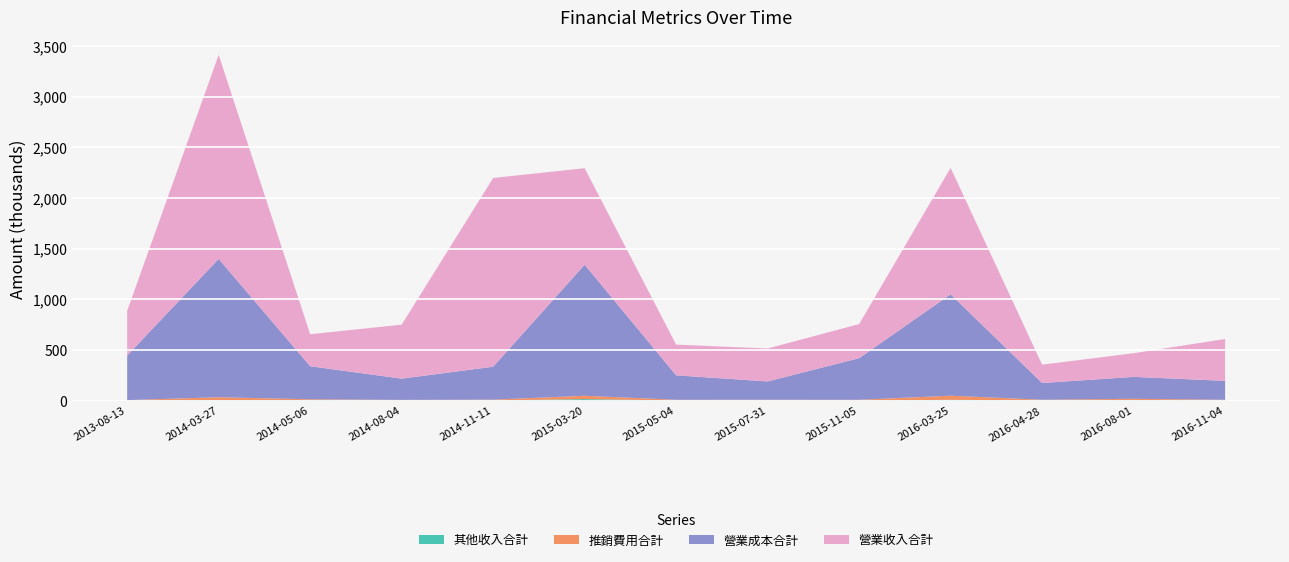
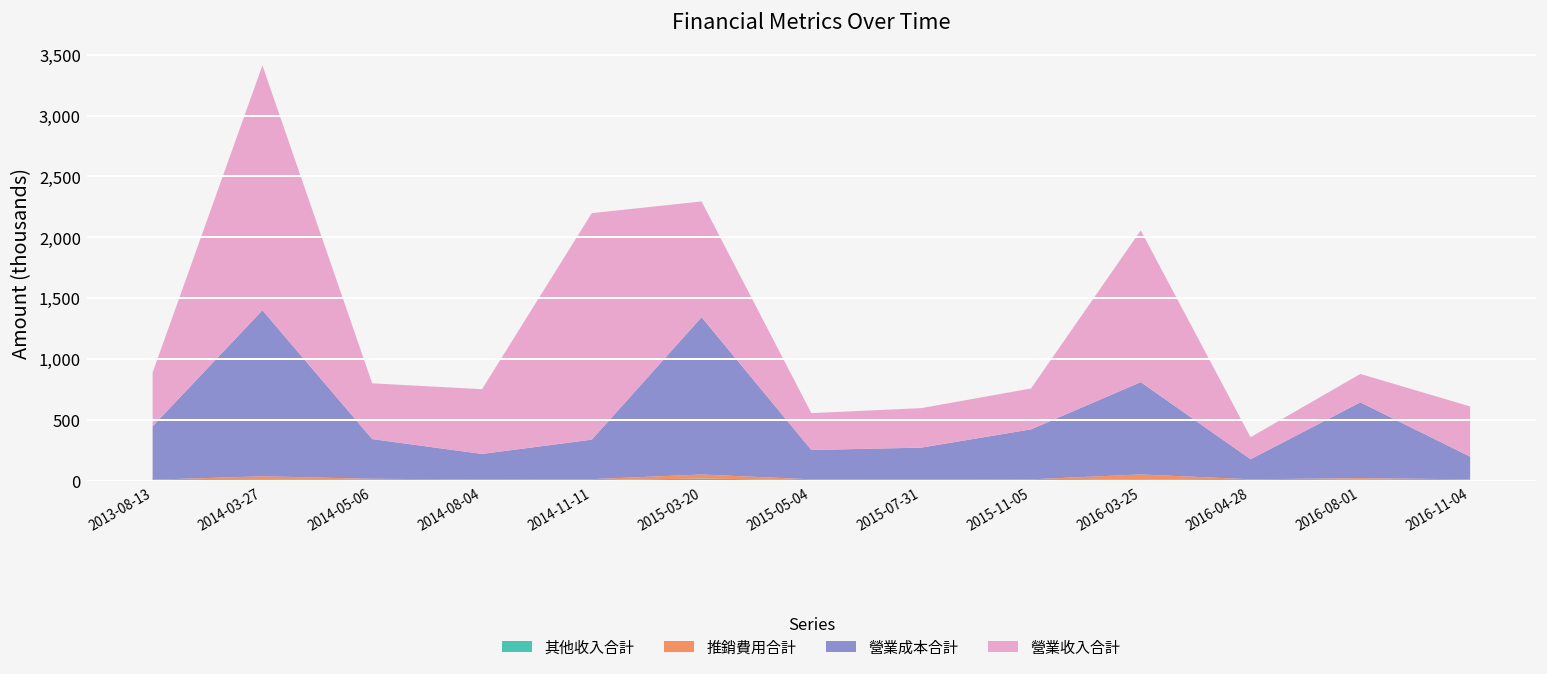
營業收入合計, 2014-05-06: 320 -> 460
營業成本合計, 2015-07-31: 180 -> 260
營業成本合計, 2016-03-25: 1,000 -> 760
營業成本合計, 2016-08-01: 220 -> 620
